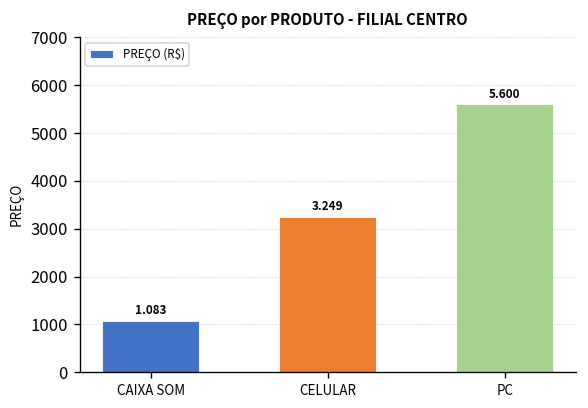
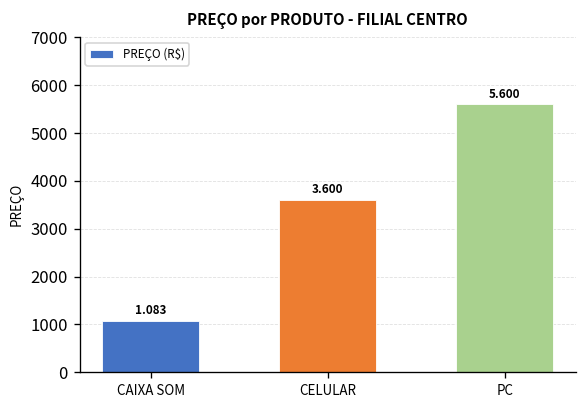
CELULAR: 3.249 -> 3.600
